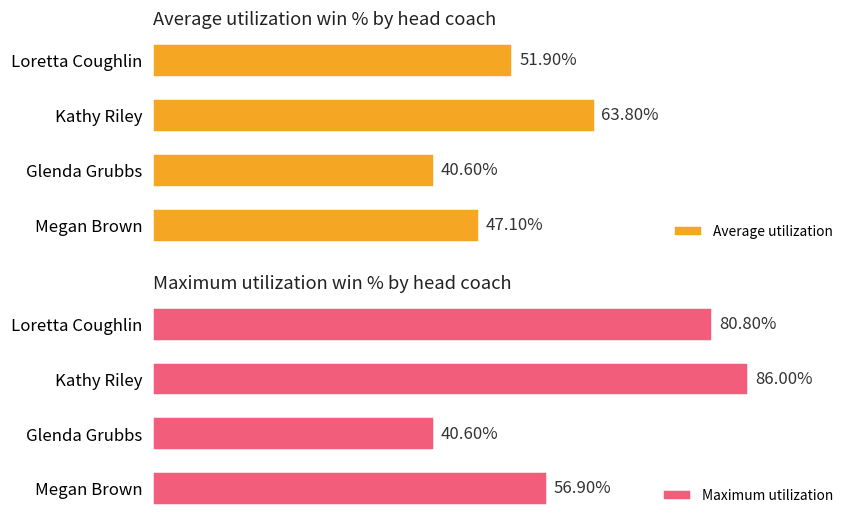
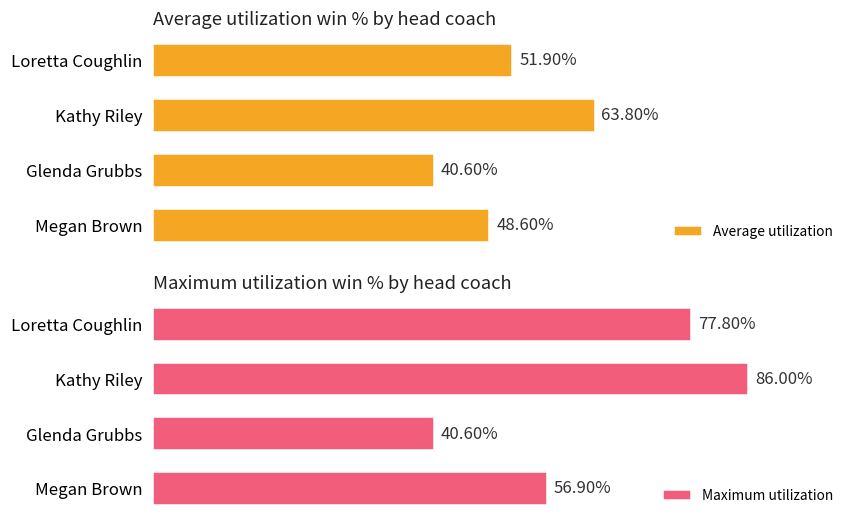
Average utilization win % by head coach, Megan Brown: 47.10% -> 48.60%
Maximum utilization win % by head coach, Loretta Coughlin: 80.80% -> 77.80%
